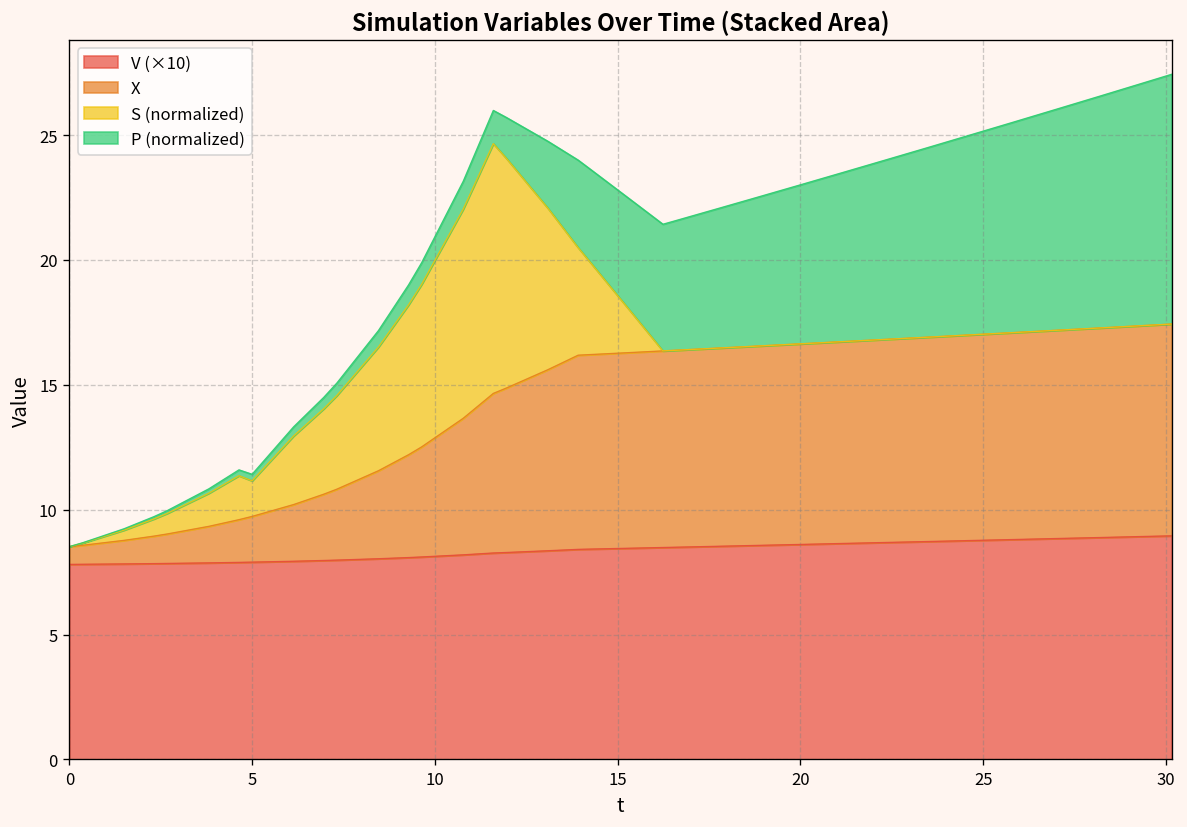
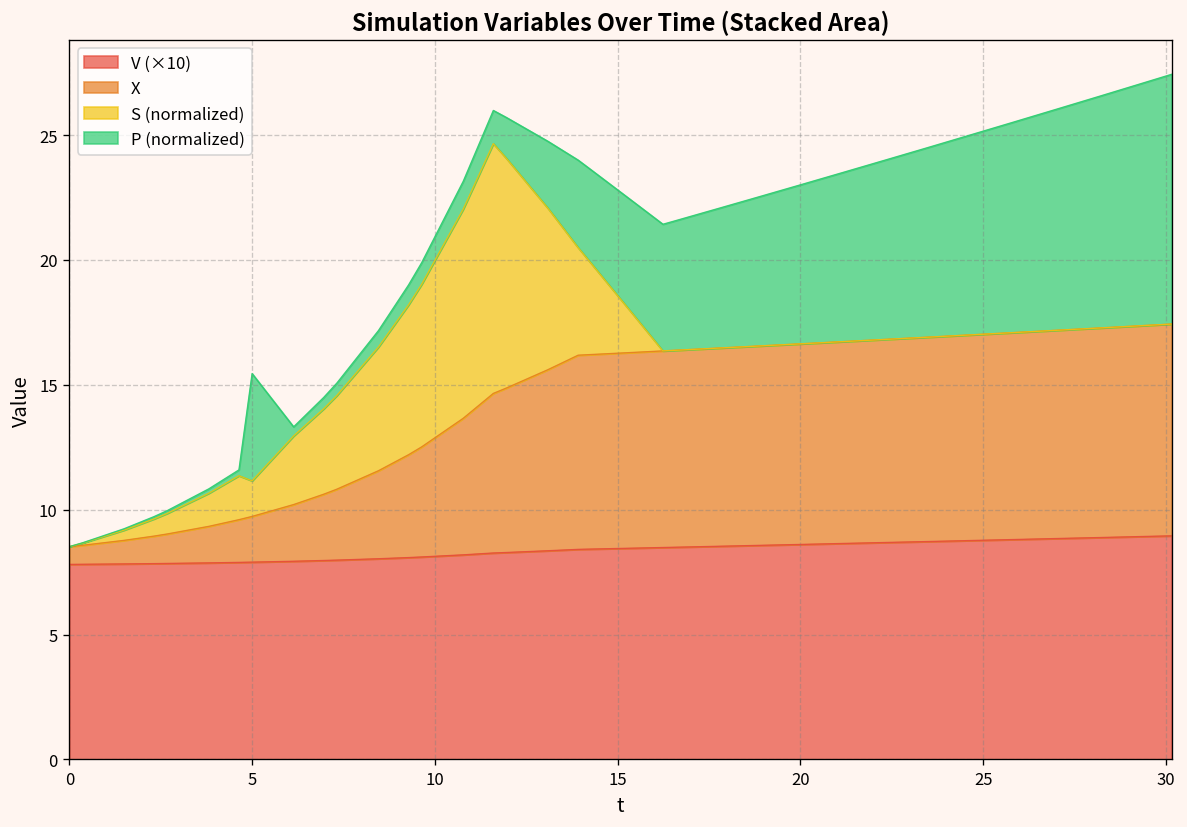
P (normalized), 5: 0.3 -> 4.3
